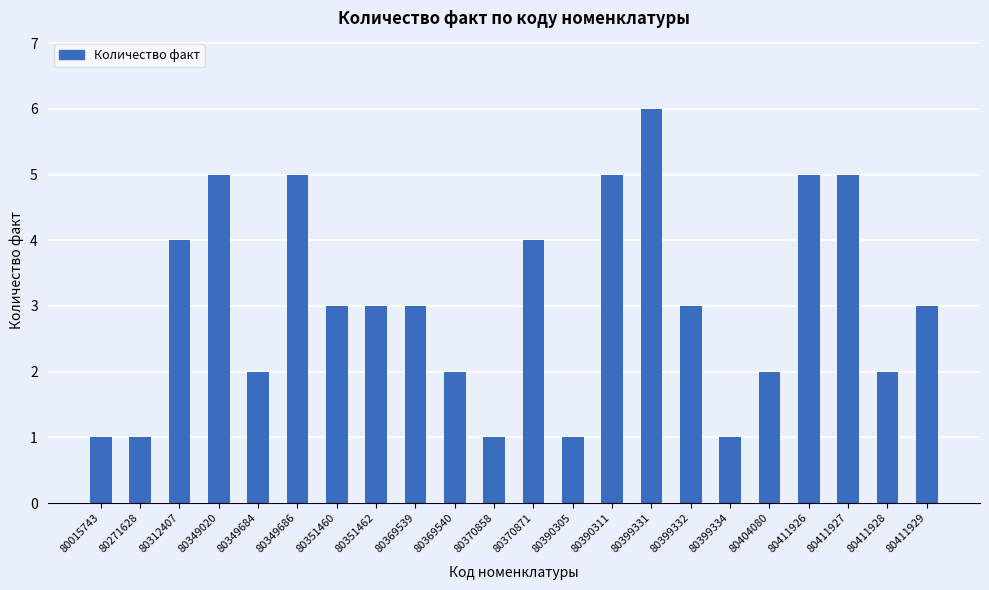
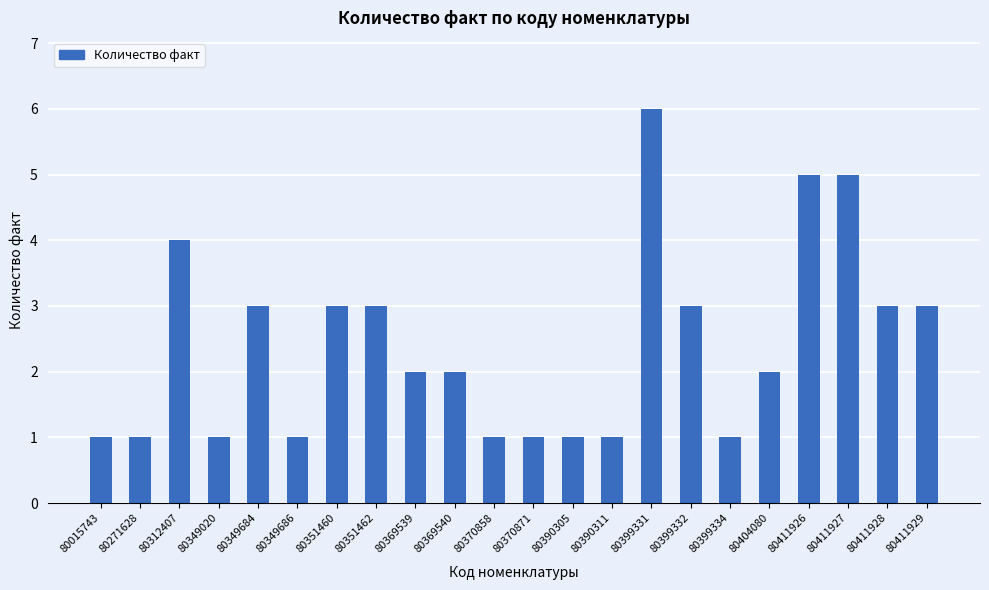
80349020: 5 -> 1
80349684: 2 -> 3
80349686: 5 -> 1
80369539: 3 -> 2
80370871: 4 -> 1
80390311: 5 -> 1
80411928: 2 -> 3
